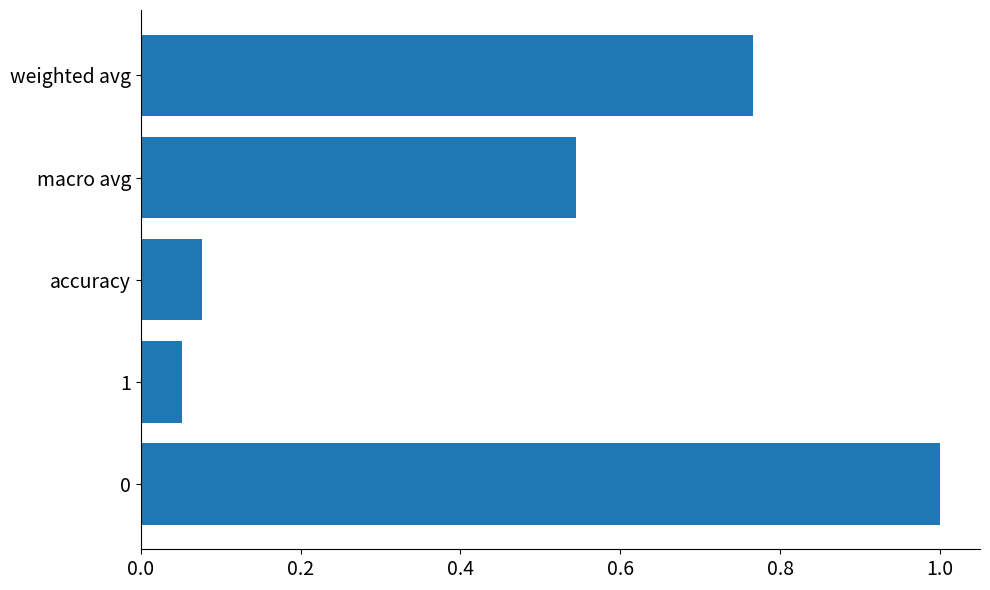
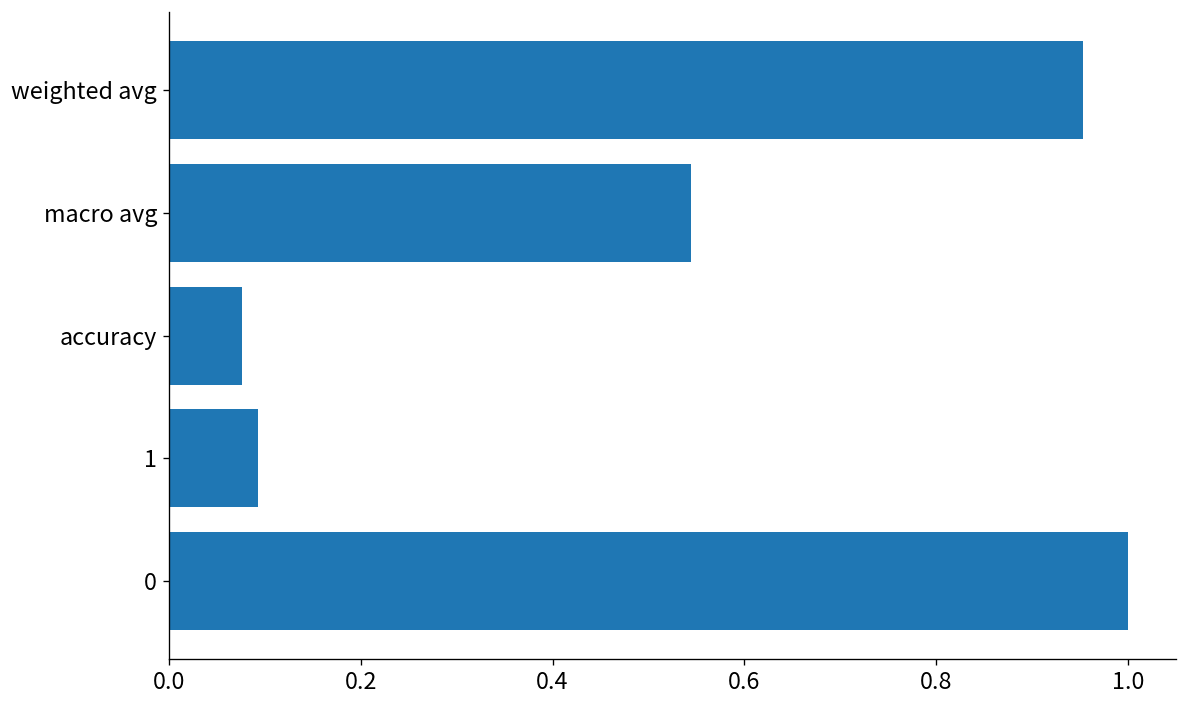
weighted avg: 0.77 -> 0.95
1: 0.05 -> 0.09
